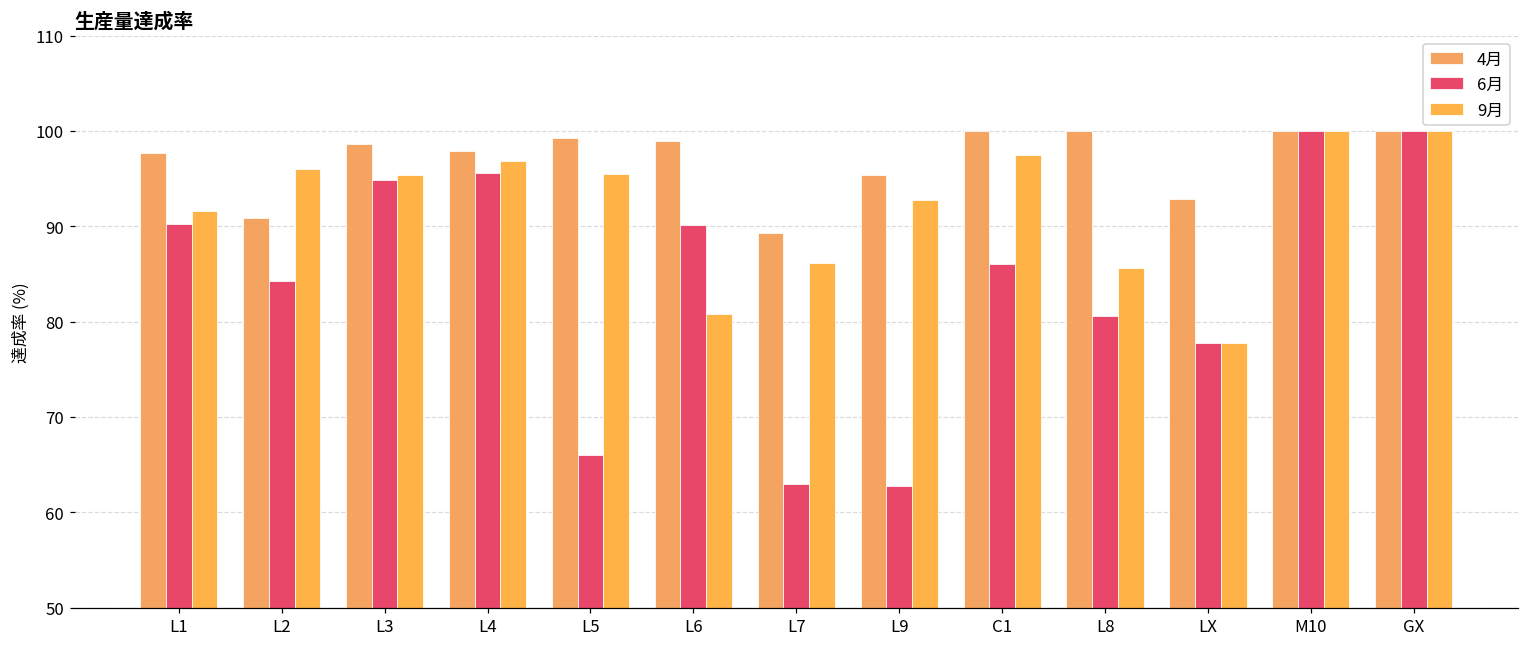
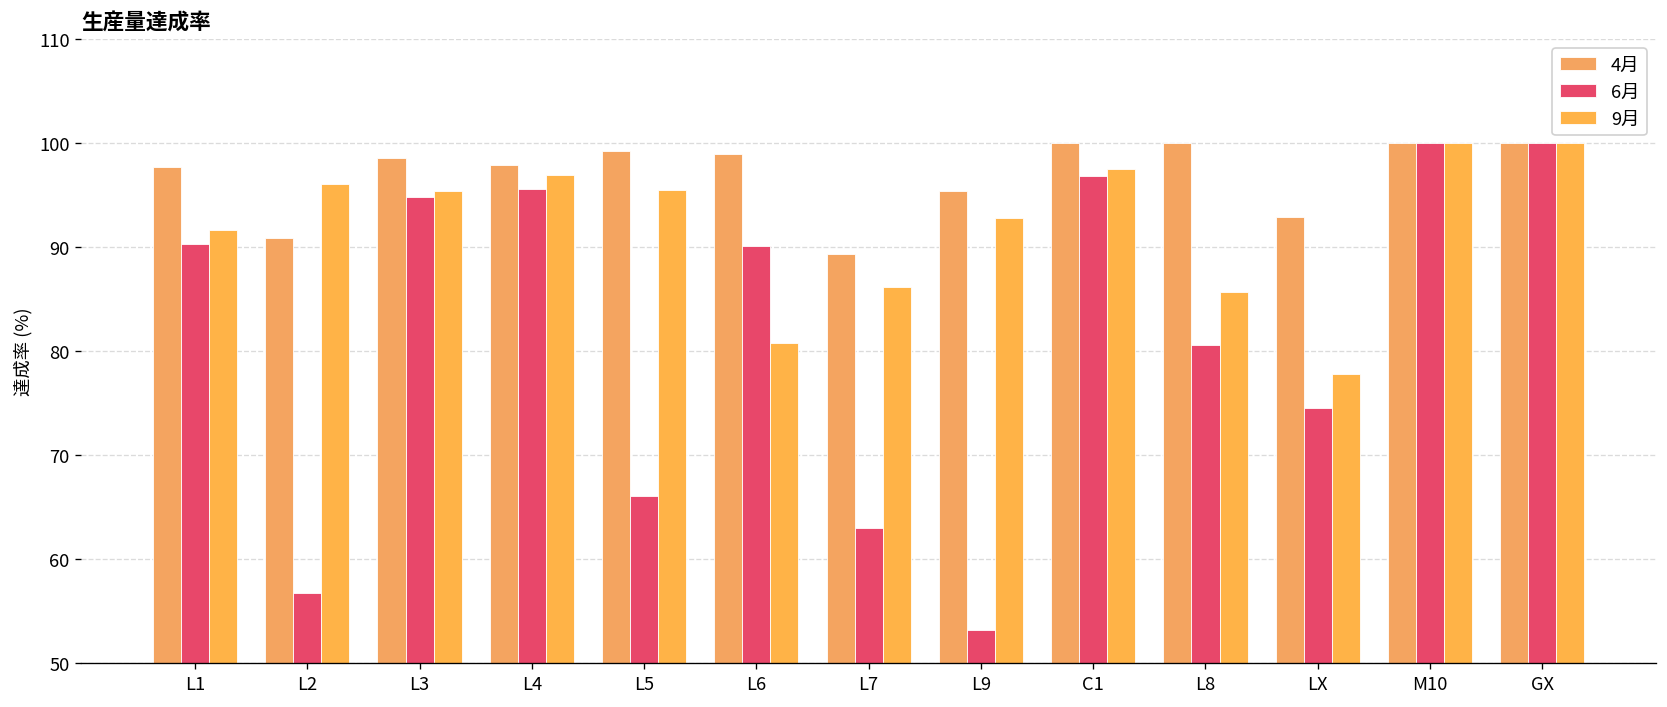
6月, L2: 84 -> 57
6月, L9: 63 -> 53
6月, C1: 86 -> 97
6月, LX: 78 -> 74
